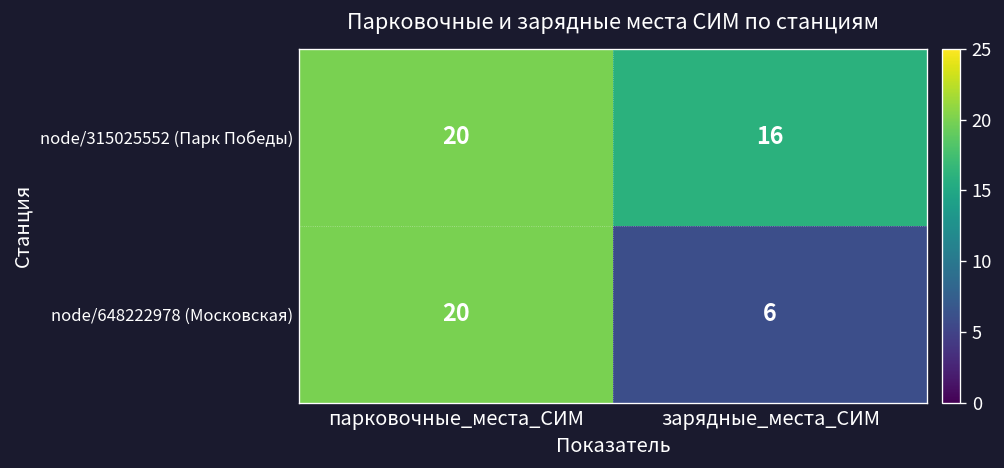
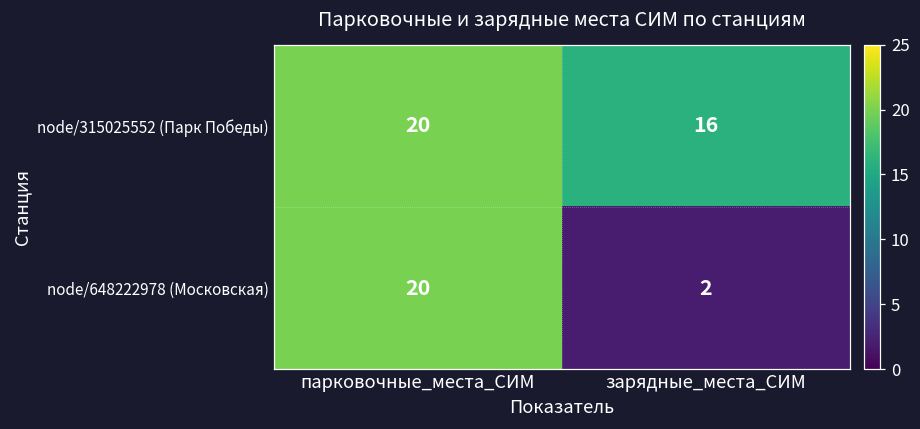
node/648222978 (Московская), зарядные_места_СИМ: 6 -> 2
